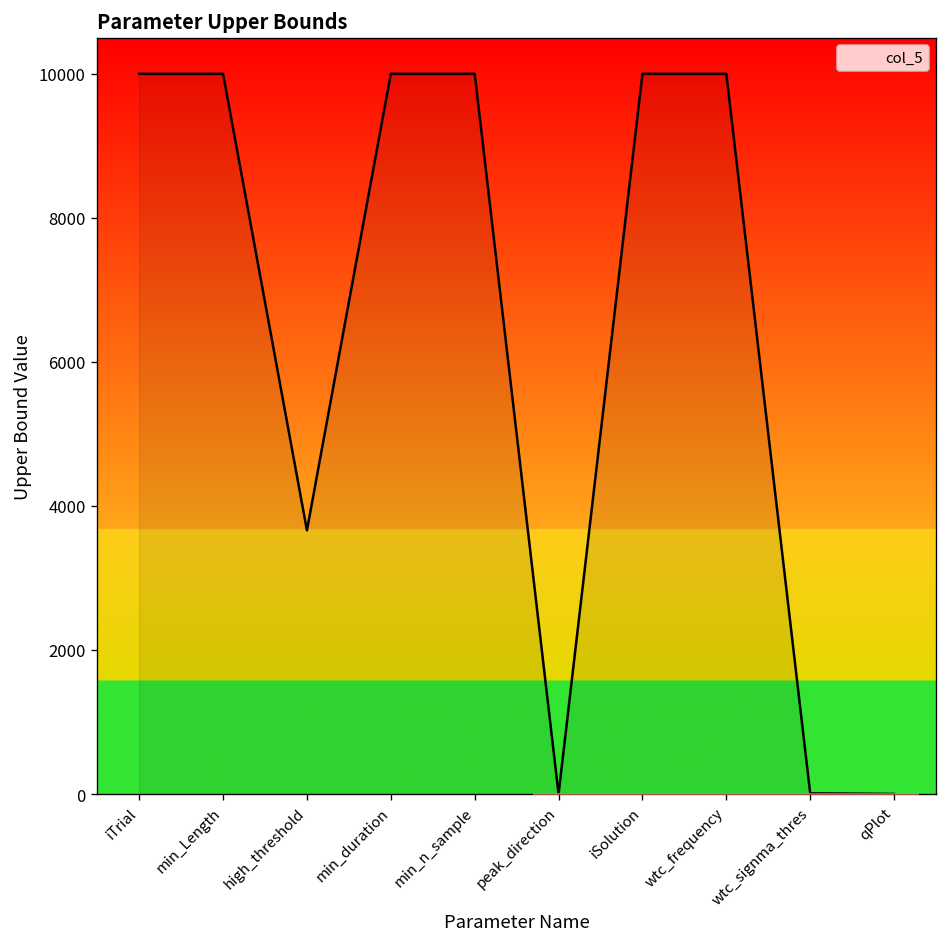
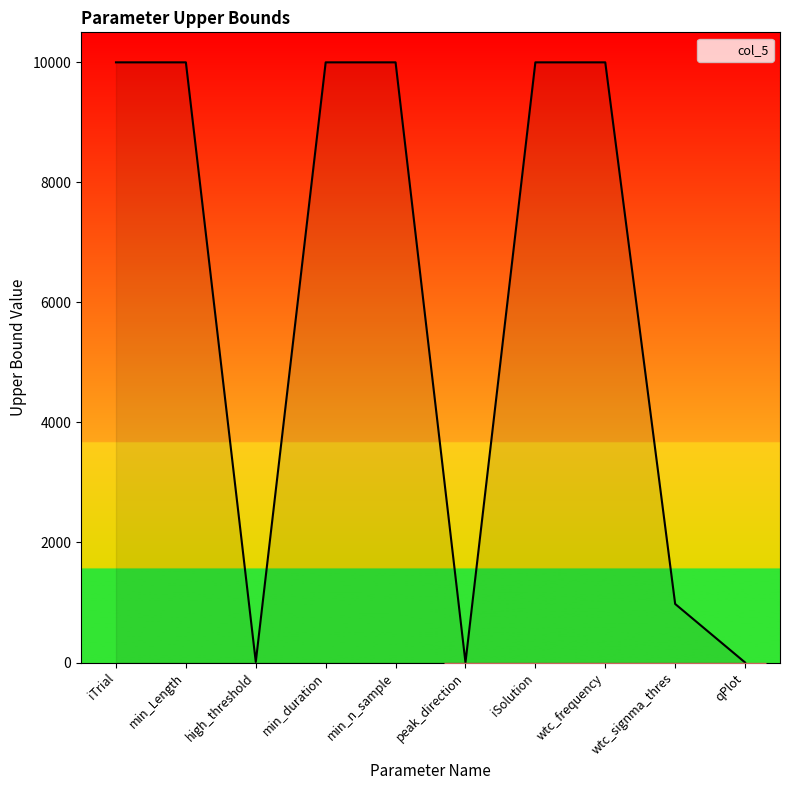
col_5, high_threshold: 3700 -> 0
col_5, wtc_signma_thres: 0 -> 1000
